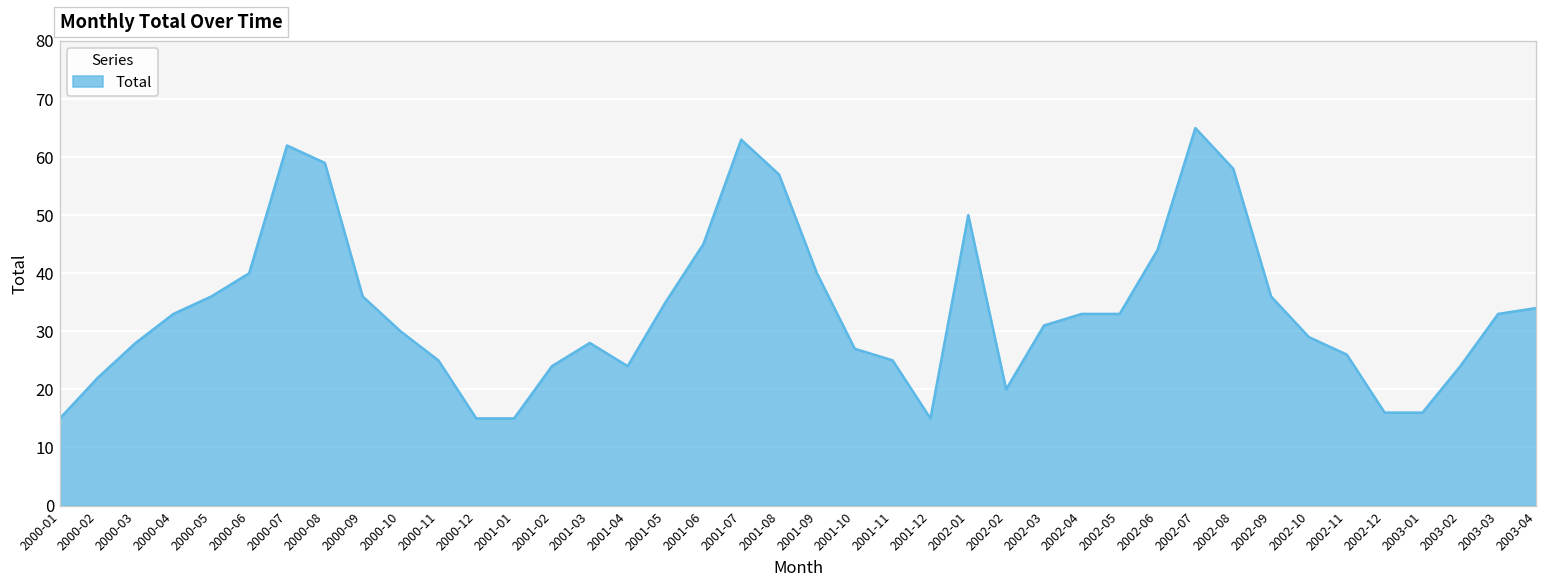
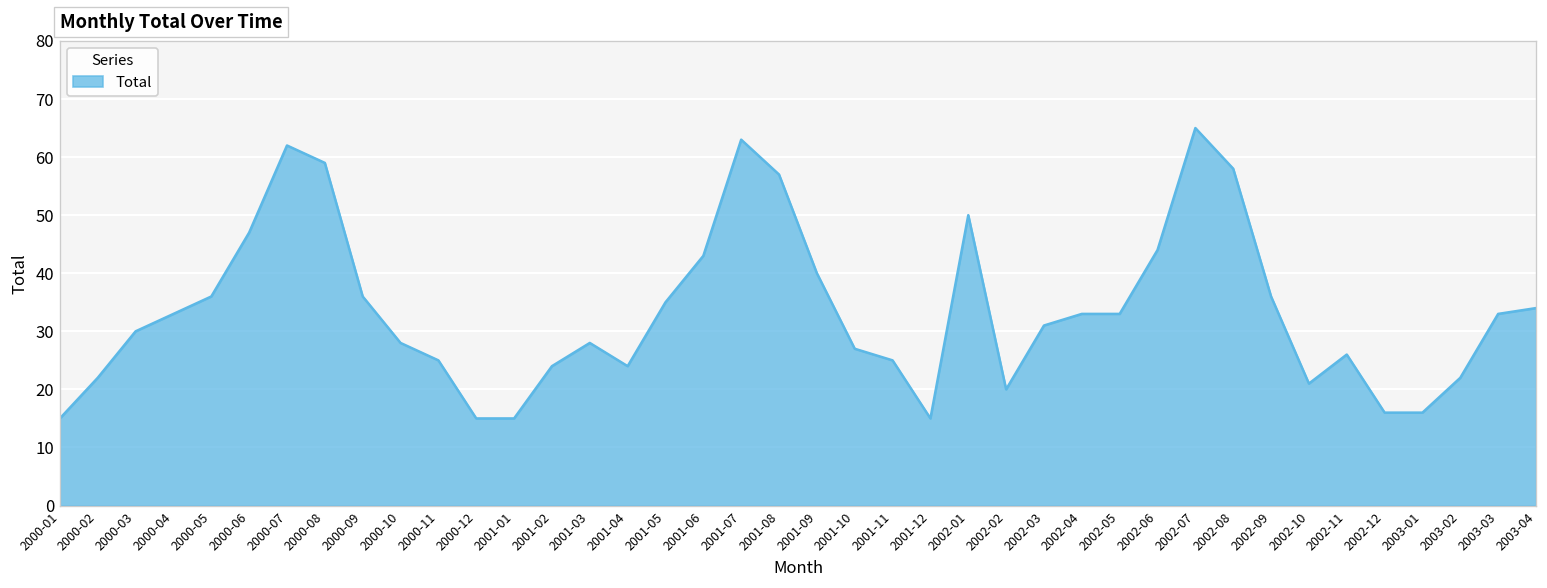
2000-03: 28 -> 30
2000-06: 40 -> 47
2000-10: 30 -> 28
2001-06: 45 -> 43
2002-10: 29 -> 21
2003-02: 24 -> 22
